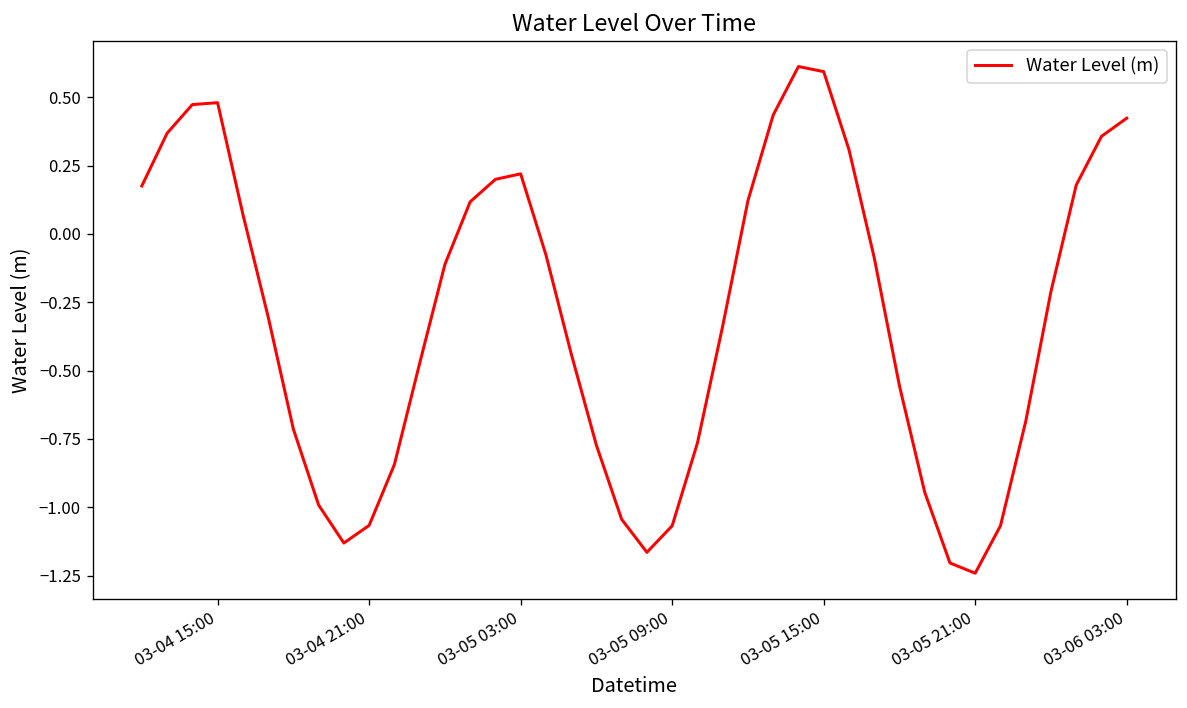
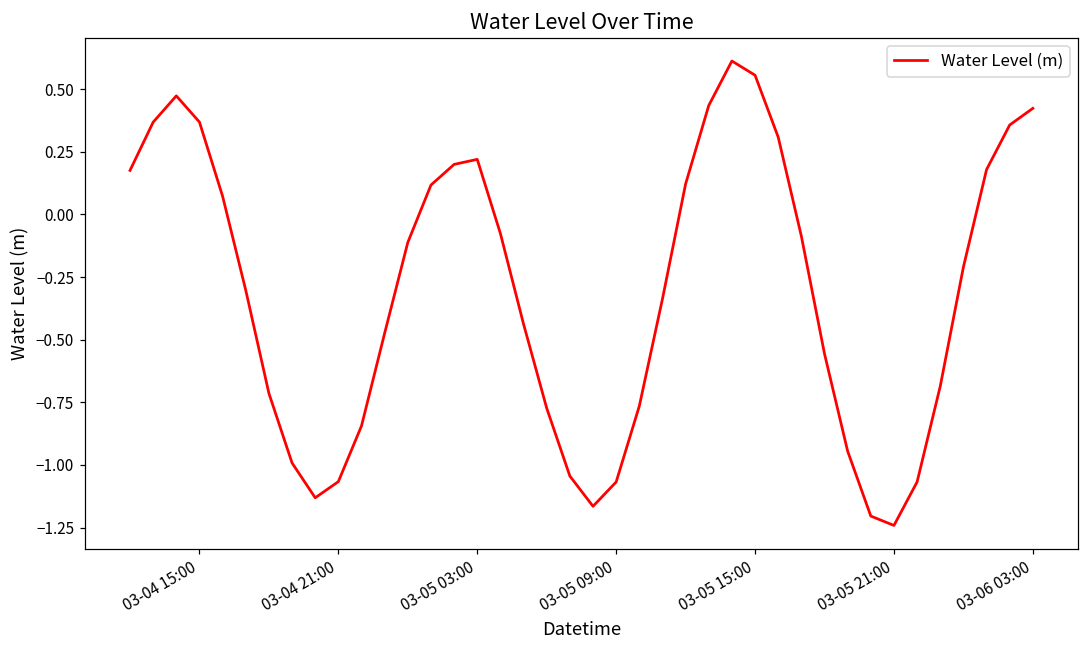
03-04 15:00: 0.48 -> 0.37
03-05 15:00: 0.59 -> 0.56
